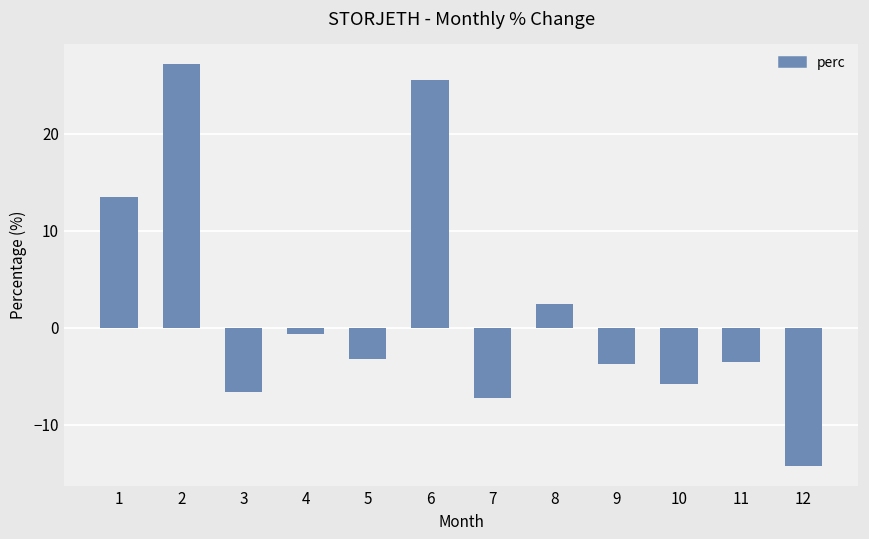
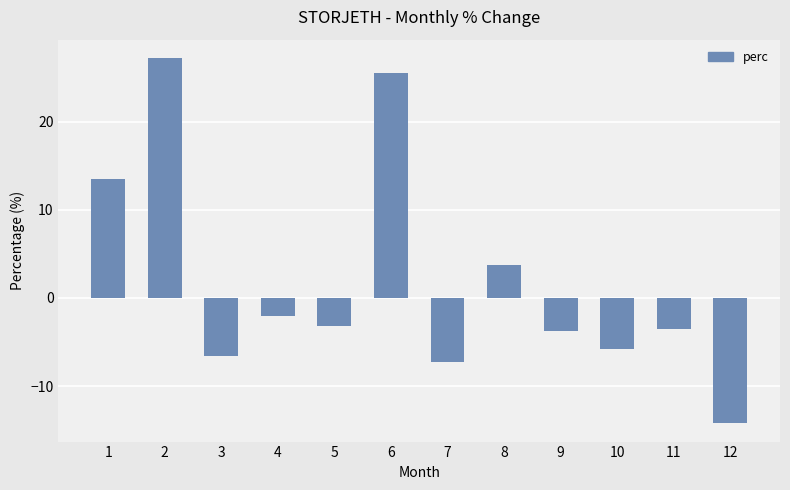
4: -1 -> -2
8: 2 -> 4
